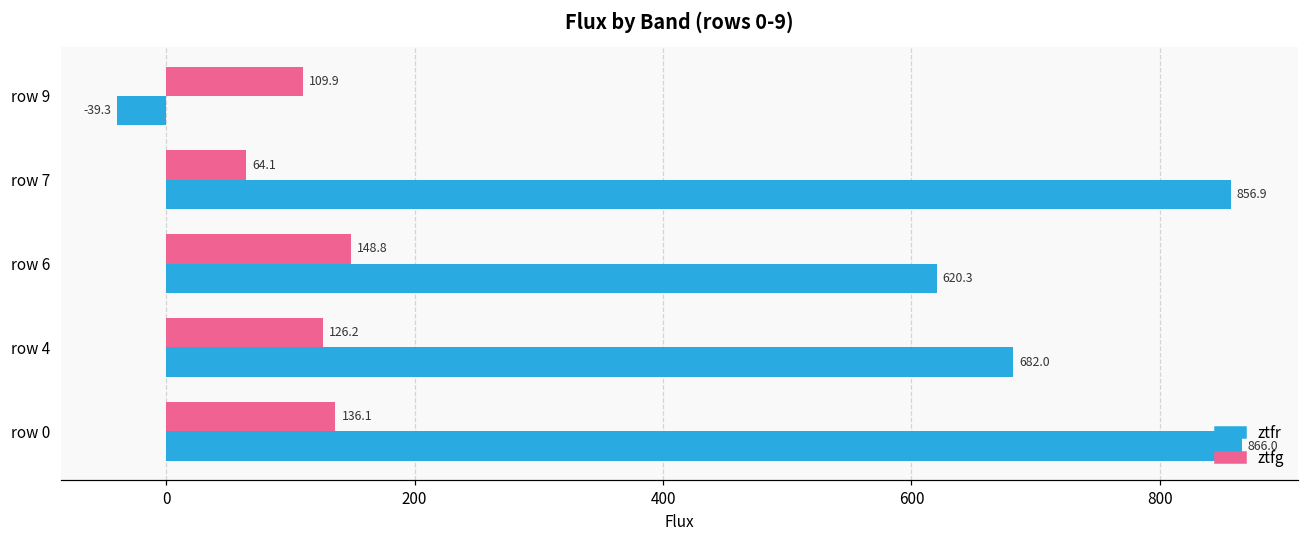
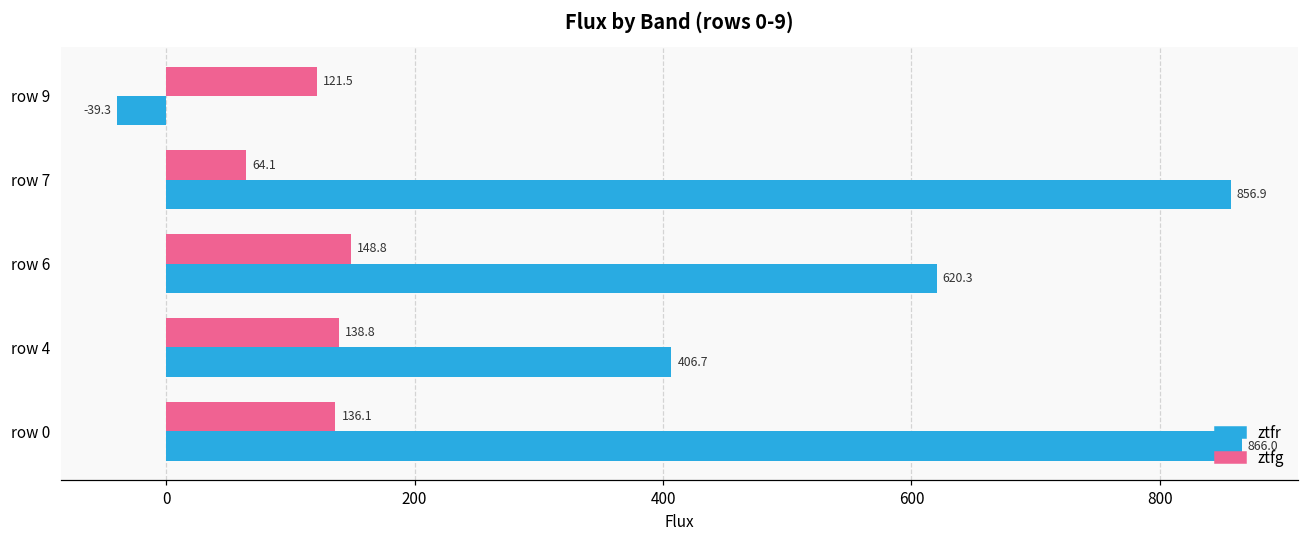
ztfg, row 9: 109.9 -> 121.5
ztfg, row 4: 126.2 -> 138.8
ztfr, row 4: 682.0 -> 406.7
